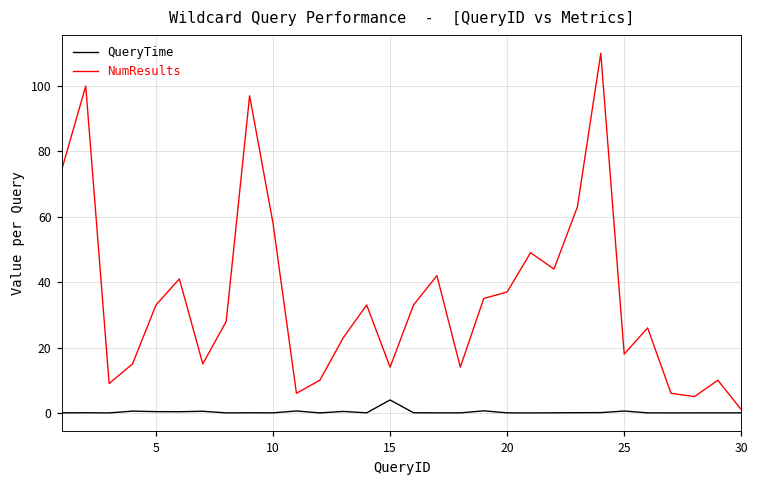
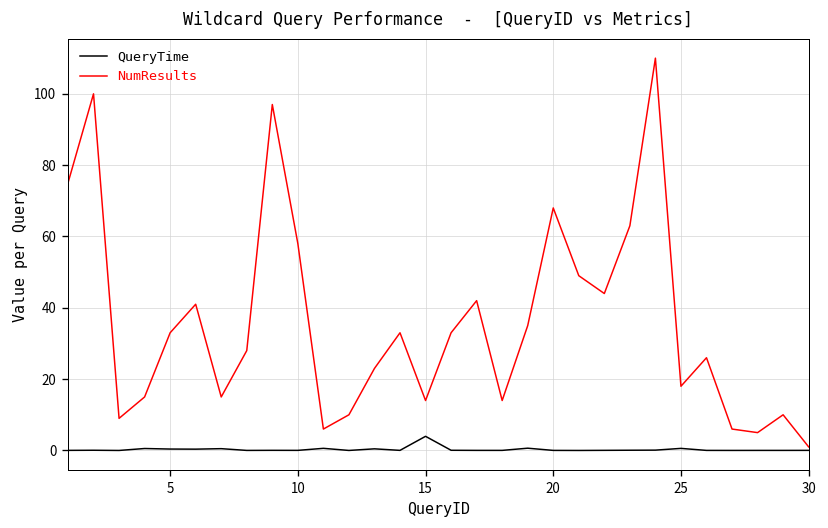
NumResults, 20: 37 -> 68
